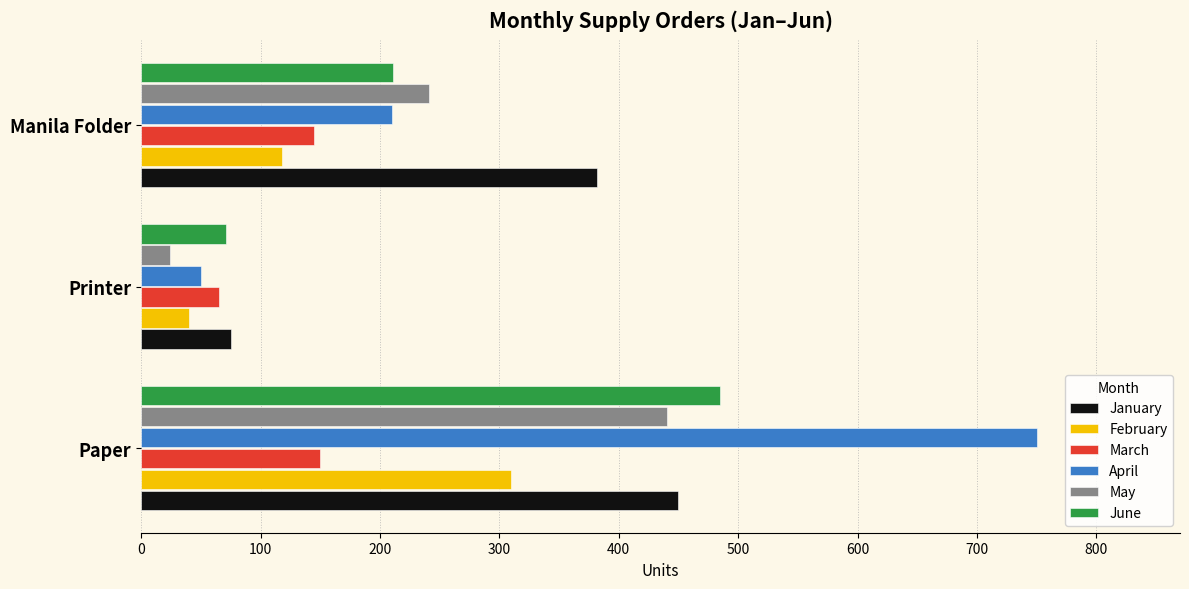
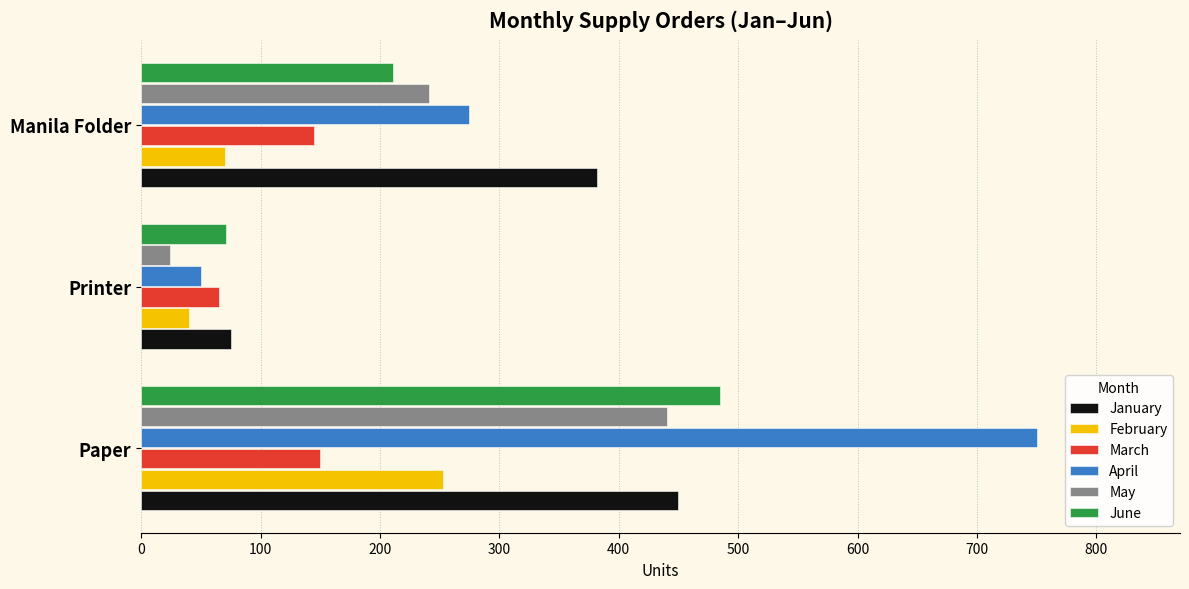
April, Manila Folder: 210 -> 275
February, Manila Folder: 118 -> 70
February, Paper: 310 -> 253
